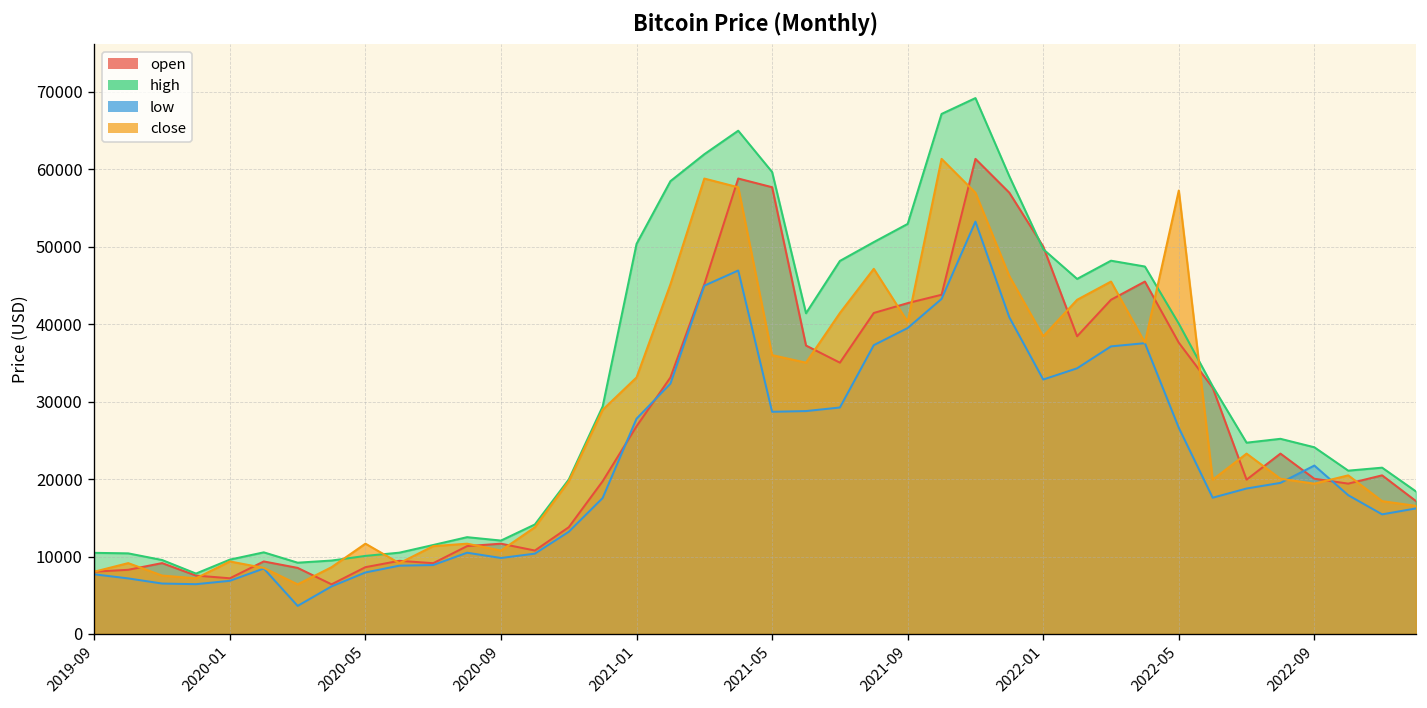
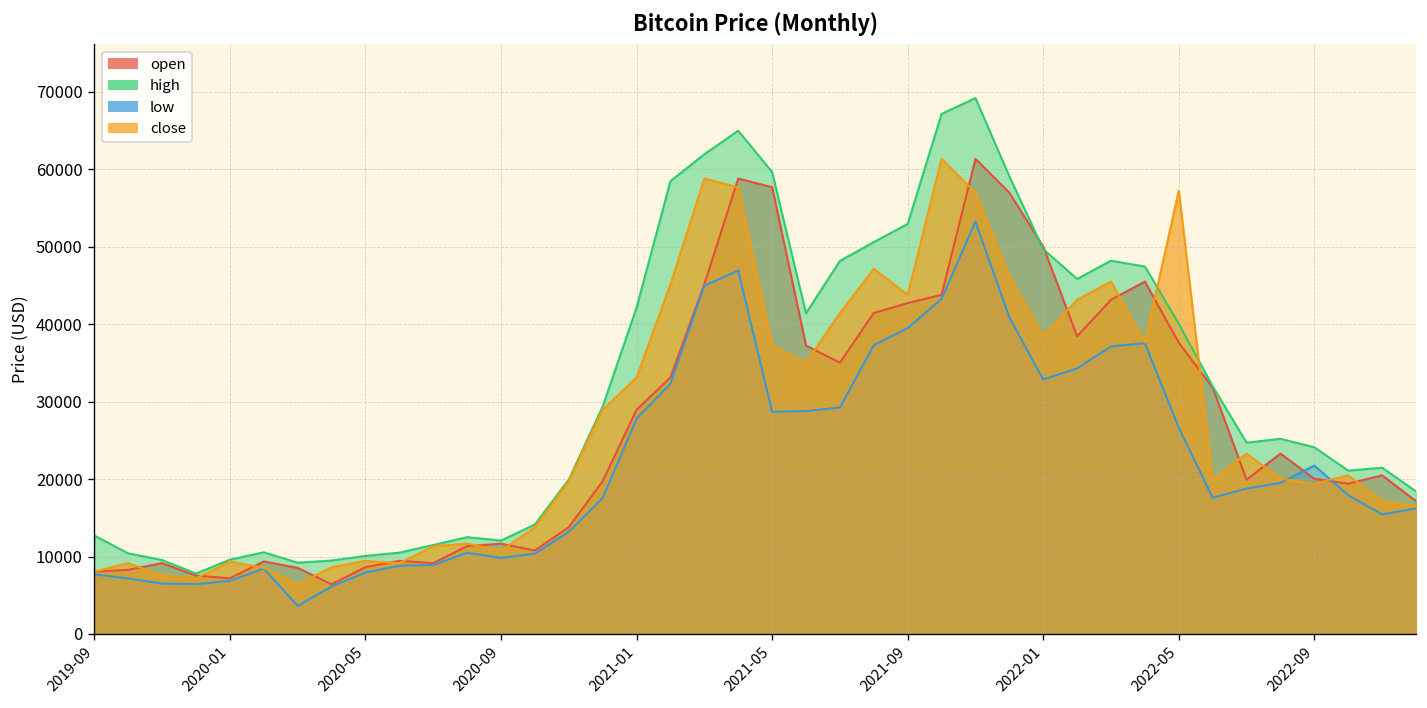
high, 2019-09: 10000 -> 13000
close, 2020-05: 12000 -> 9000
open, 2021-01: 27000 -> 29000
high, 2021-01: 50000 -> 42000
close, 2021-05: 36000 -> 37000
close, 2021-09: 40000 -> 44000
